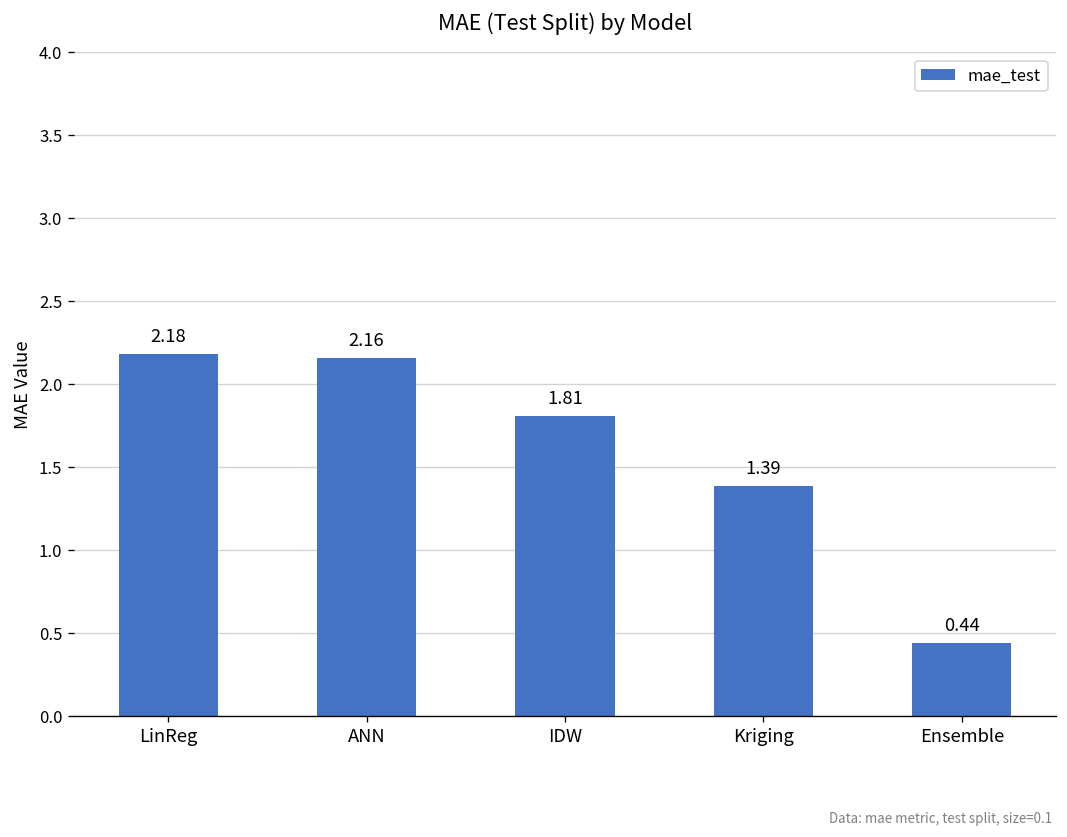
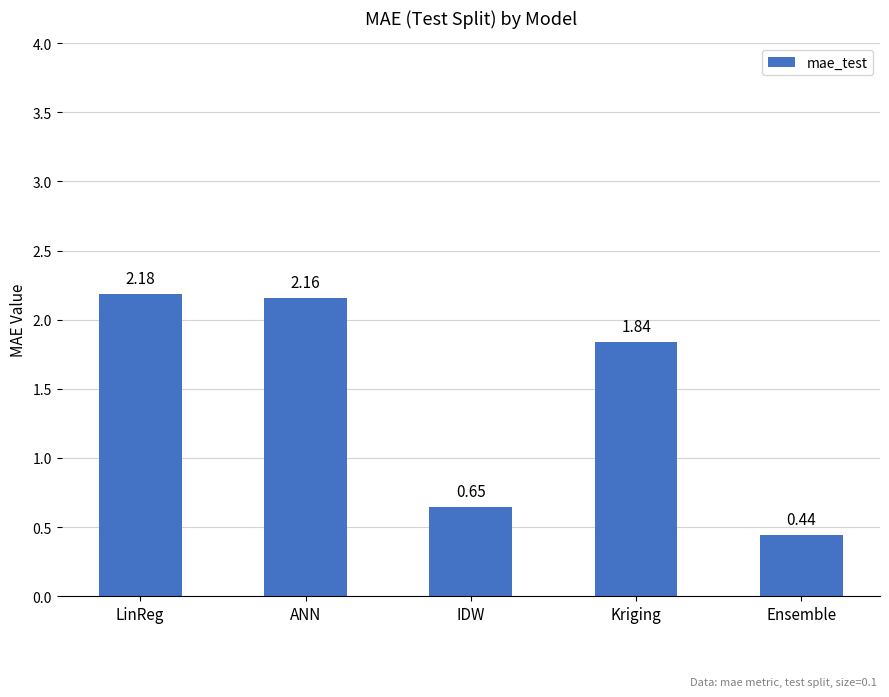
IDW: 1.81 -> 0.65
Kriging: 1.39 -> 1.84
